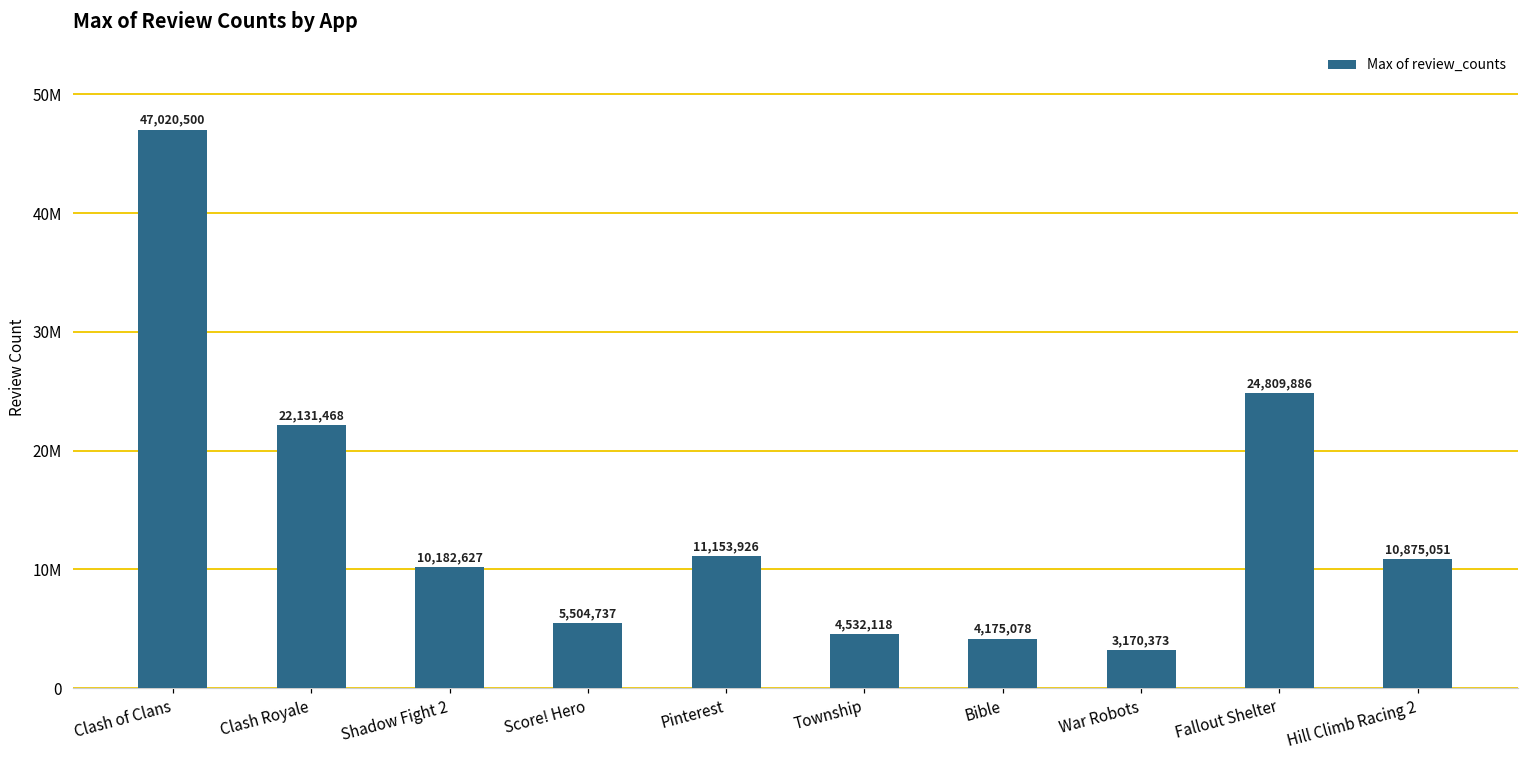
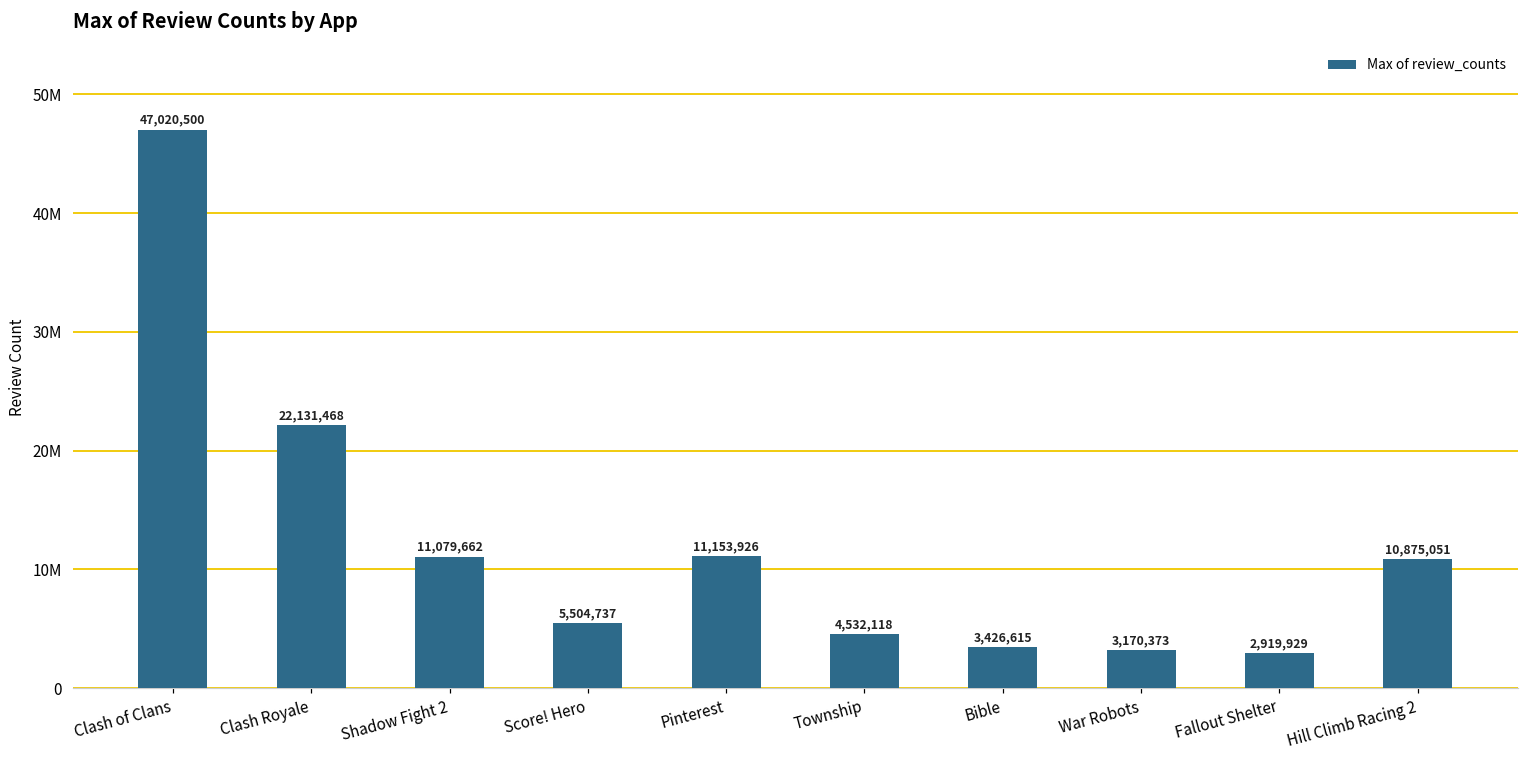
Shadow Fight 2: 10,182,627 -> 11,079,662
Bible: 4,175,078 -> 3,426,615
Fallout Shelter: 24,809,886 -> 2,919,929
